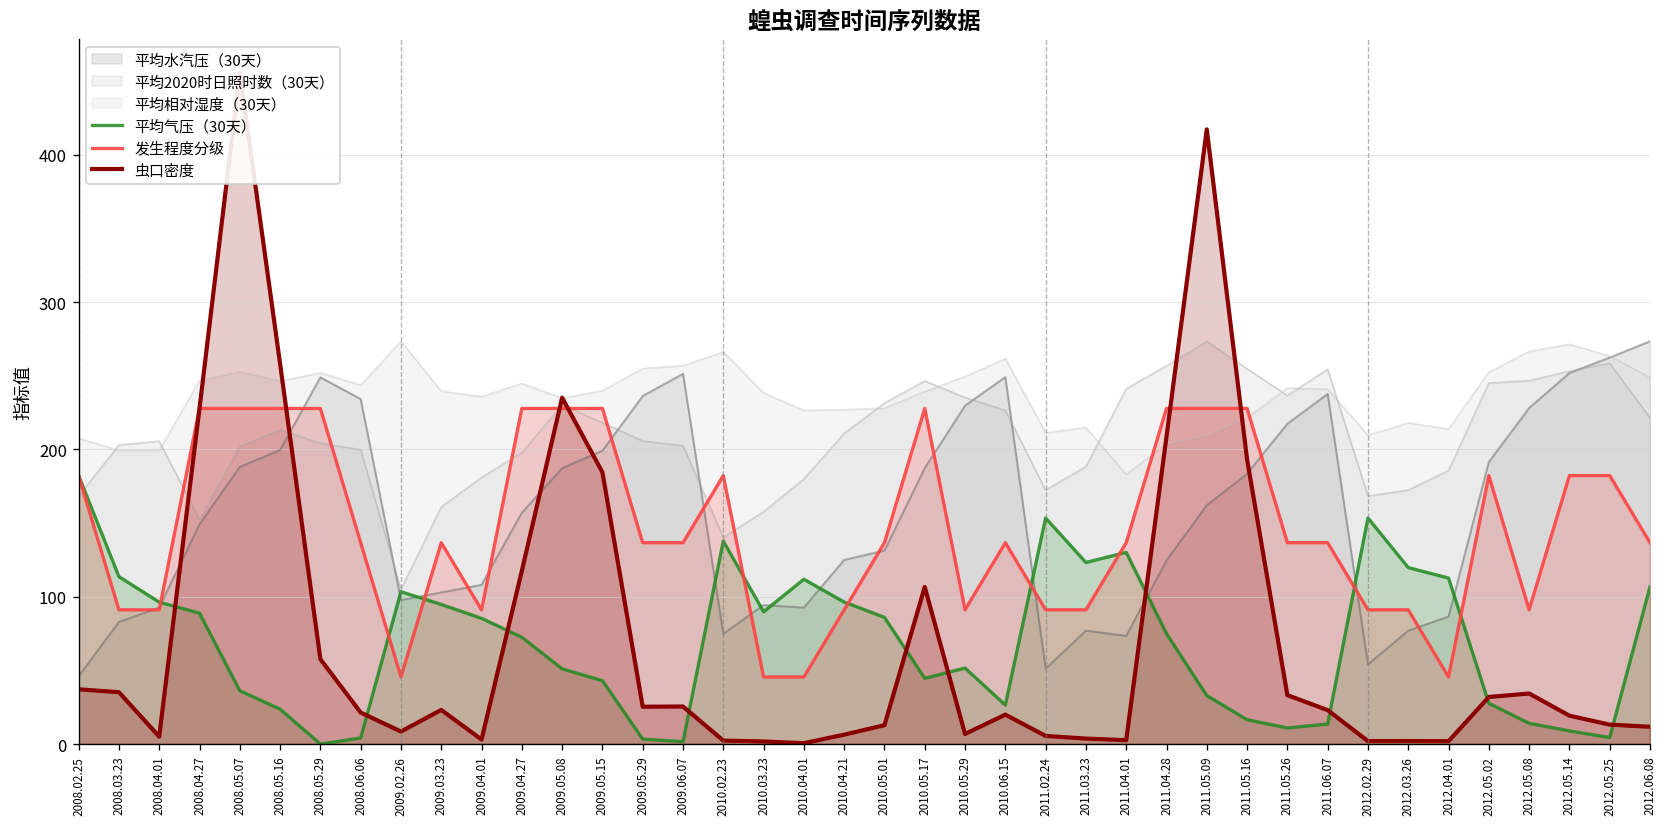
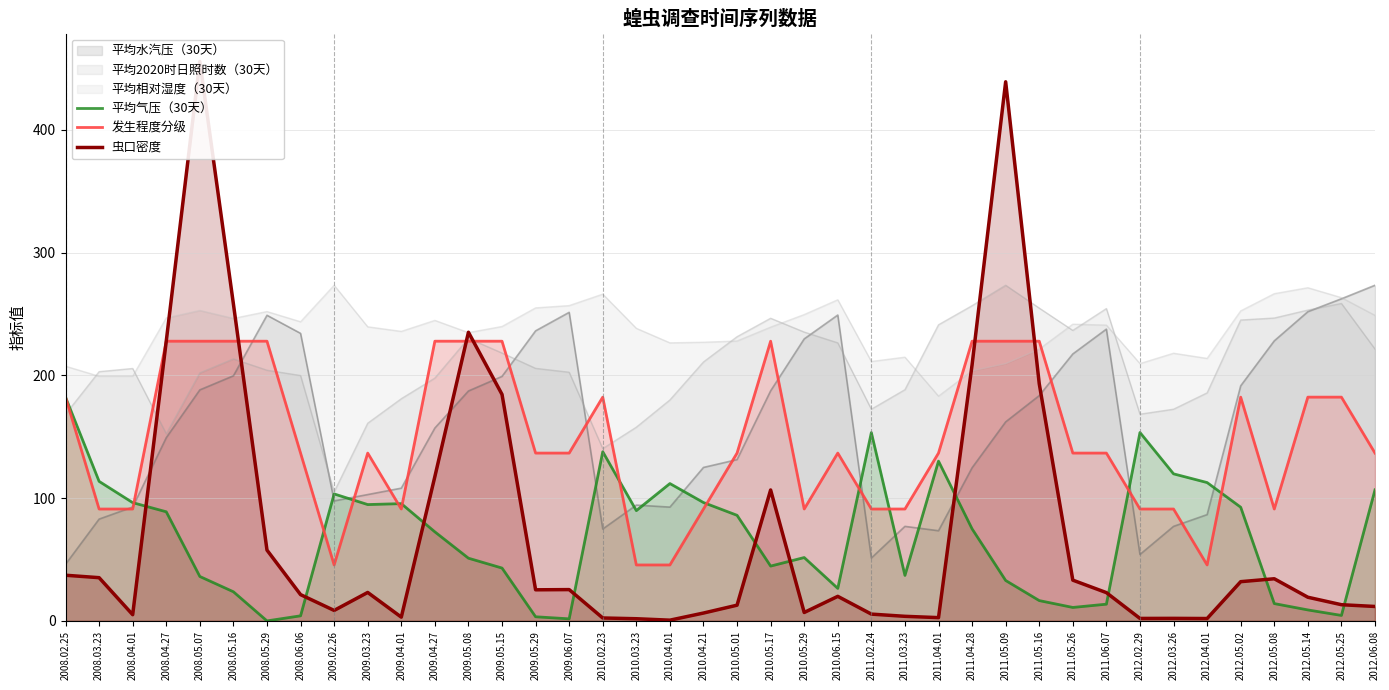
平均气压（30天）, 2009.04.01: 85 -> 96
平均气压（30天）, 2011.03.23: 123 -> 37
虫口密度, 2011.05.09: 417 -> 439
平均气压（30天）, 2012.05.02: 28 -> 93
